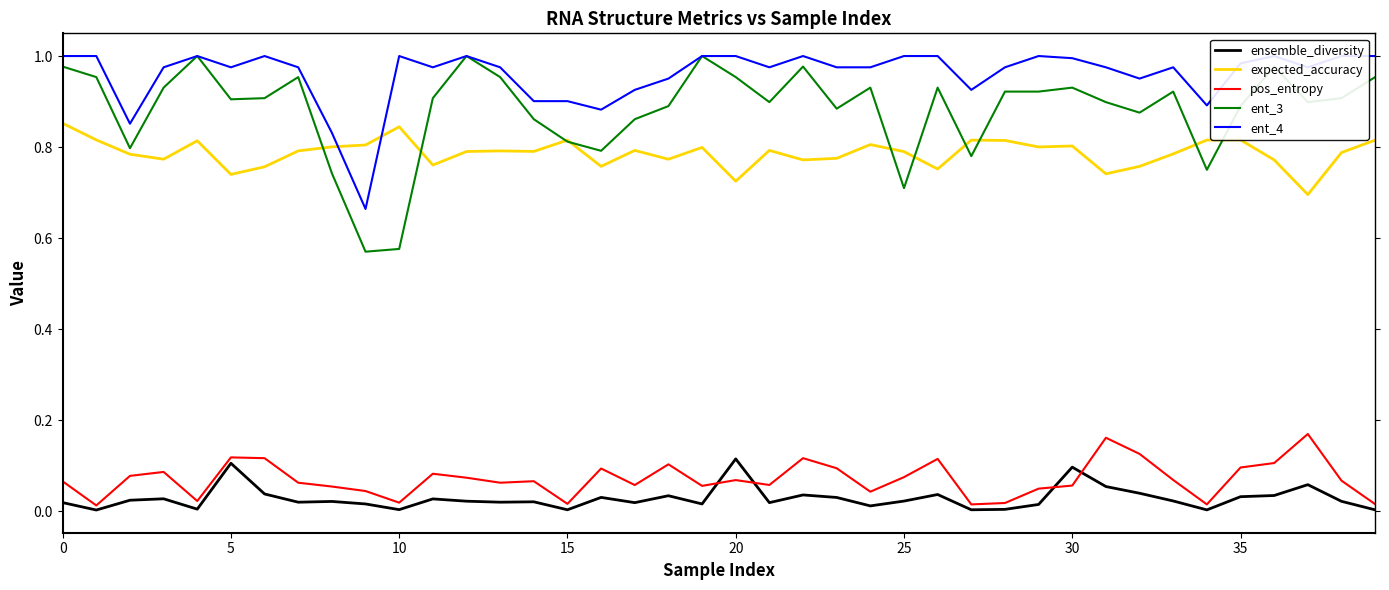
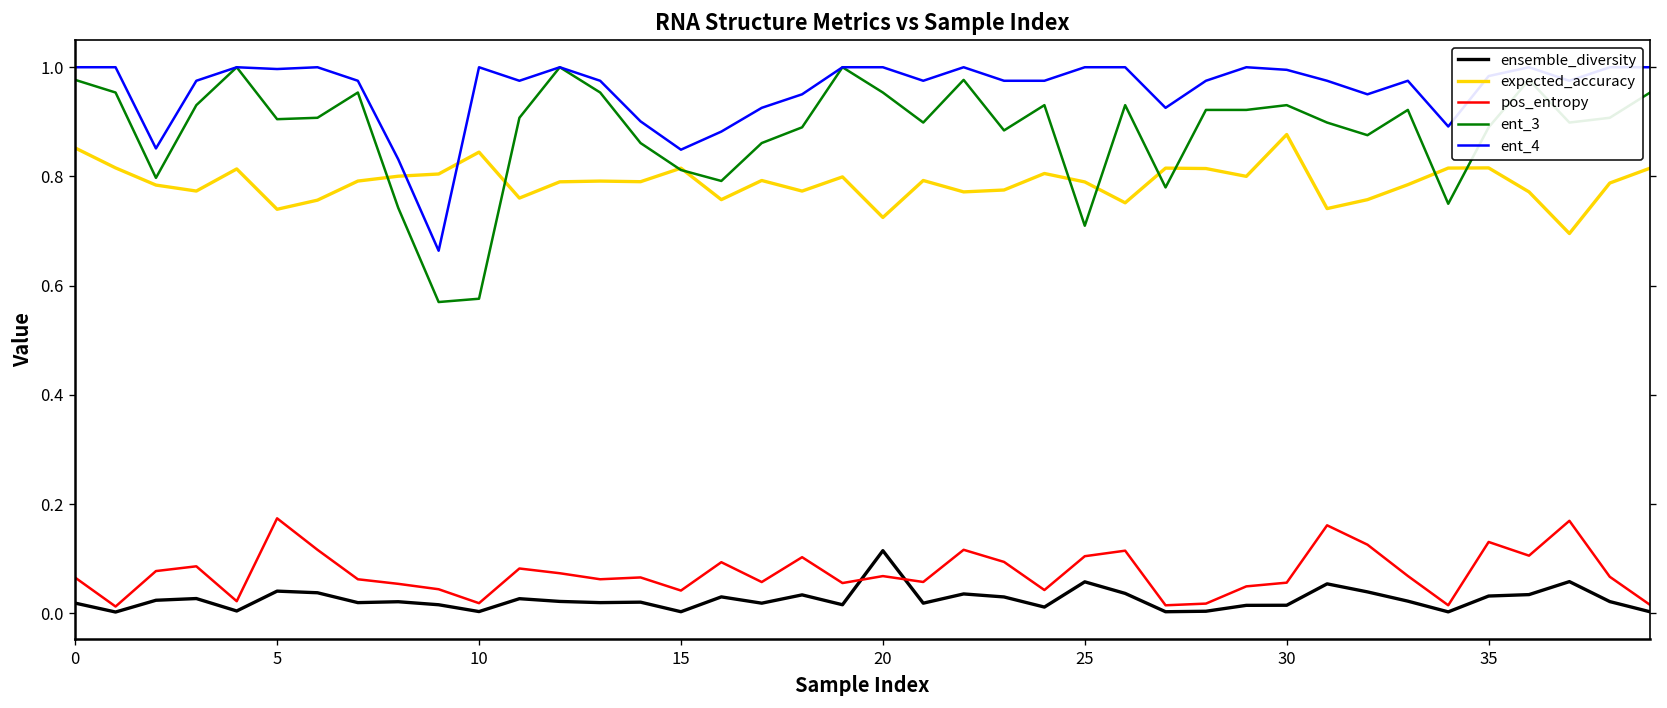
ensemble_diversity, 5: 0.11 -> 0.04
pos_entropy, 5: 0.12 -> 0.17
ent_4, 5: 0.98 -> 1.00
pos_entropy, 15: 0.02 -> 0.04
ent_4, 15: 0.90 -> 0.85
ensemble_diversity, 25: 0.02 -> 0.06
pos_entropy, 25: 0.07 -> 0.10
ensemble_diversity, 30: 0.10 -> 0.01
expected_accuracy, 30: 0.80 -> 0.88
pos_entropy, 35: 0.10 -> 0.13
